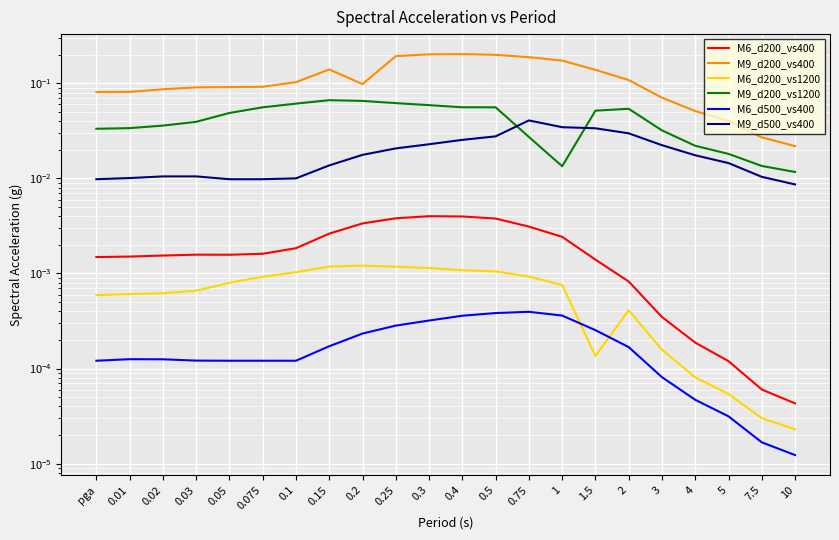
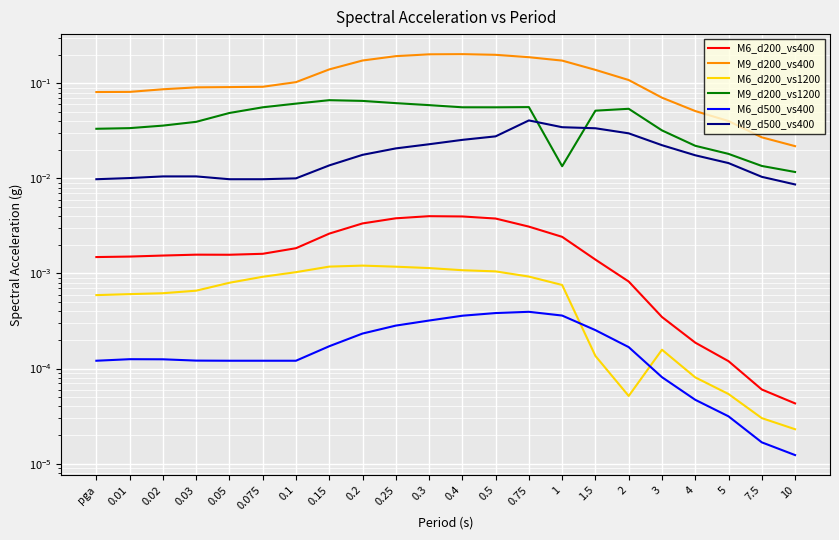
M9_d200_vs400, 0.2: 0.10 -> 0.17
M9_d200_vs1200, 0.75: 0.027 -> 0.06
M6_d200_vs1200, 2: 0.00041 -> 0.00005
